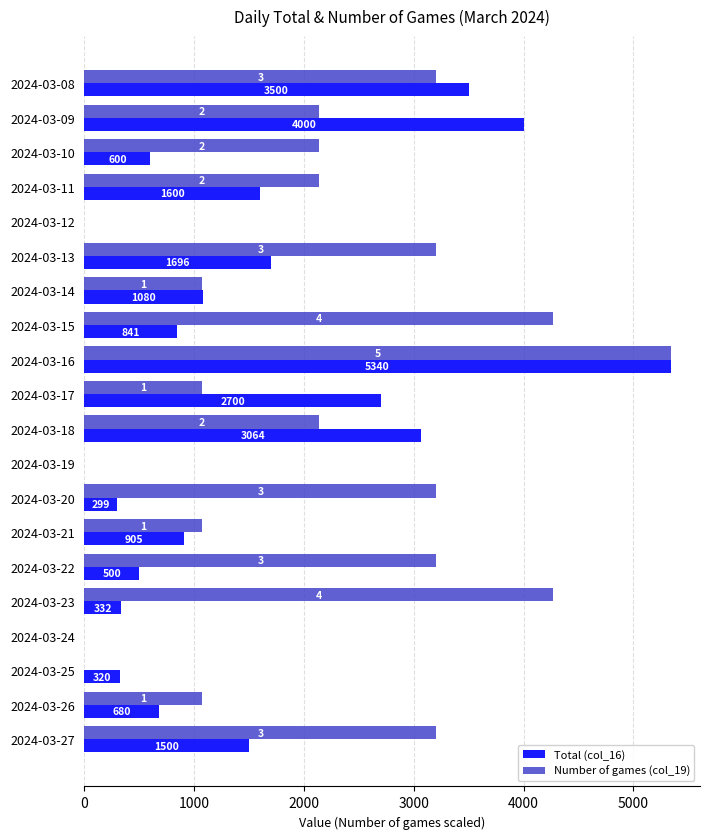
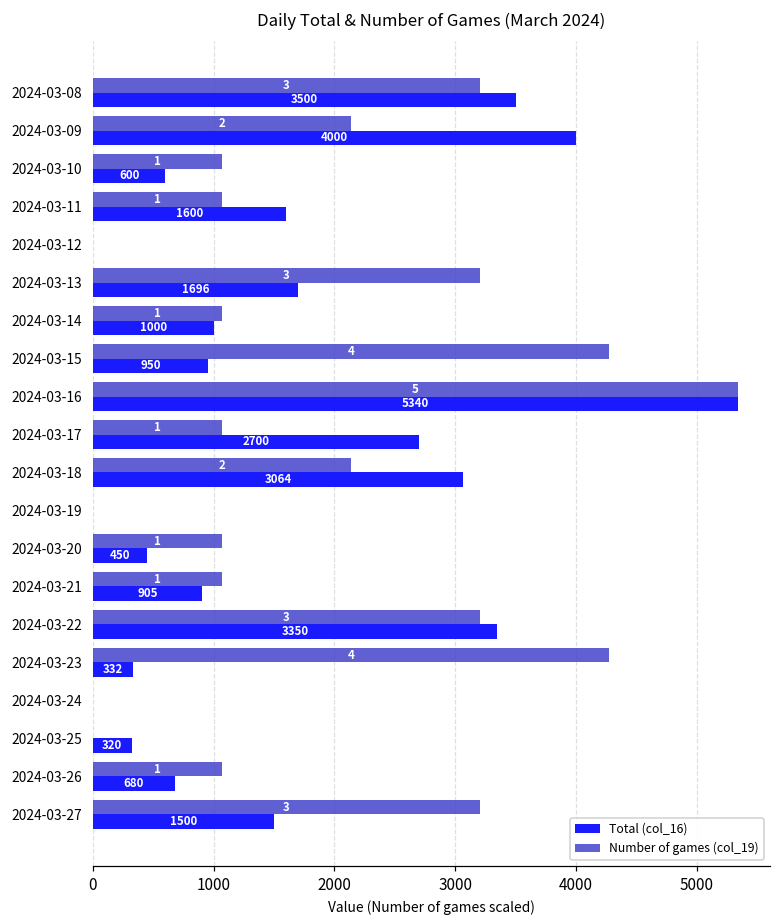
Number of games (col_19), 2024-03-10: 2 -> 1
Number of games (col_19), 2024-03-11: 2 -> 1
Total (col_16), 2024-03-14: 1080 -> 1000
Total (col_16), 2024-03-15: 841 -> 950
Number of games (col_19), 2024-03-20: 3 -> 1
Total (col_16), 2024-03-20: 299 -> 450
Total (col_16), 2024-03-22: 500 -> 3350
